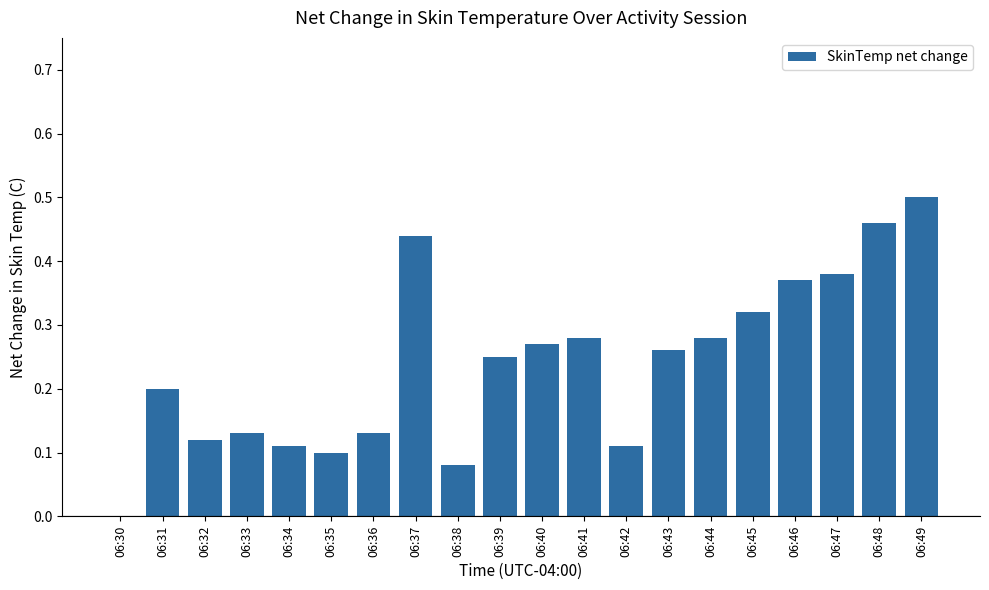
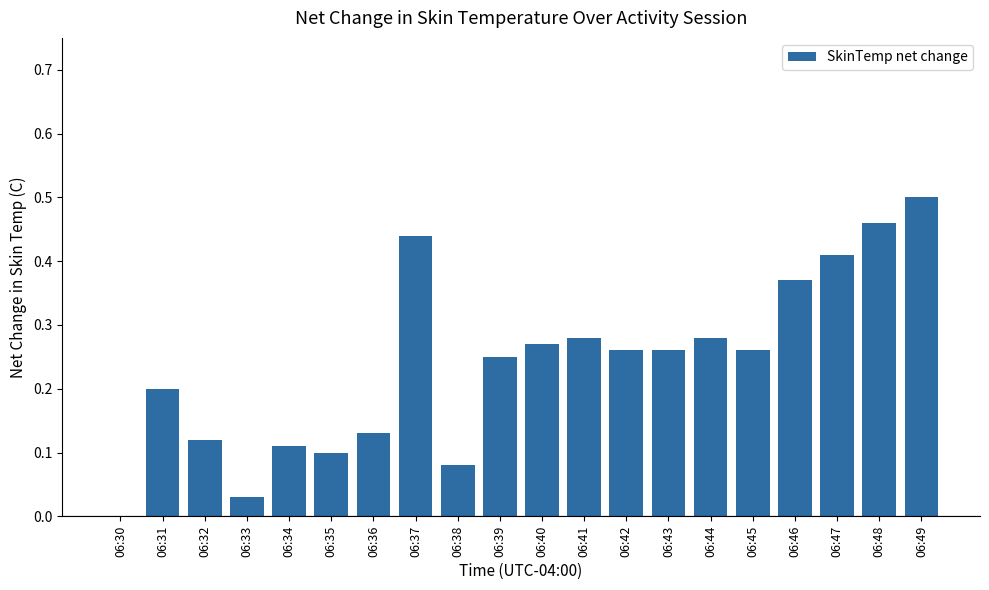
06:33: 0.13 -> 0.03
06:42: 0.11 -> 0.26
06:45: 0.32 -> 0.26
06:47: 0.38 -> 0.41
